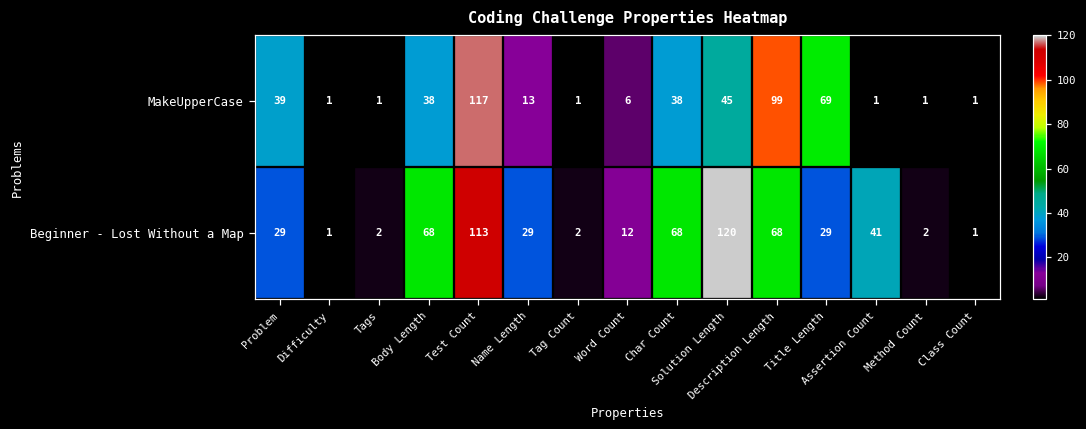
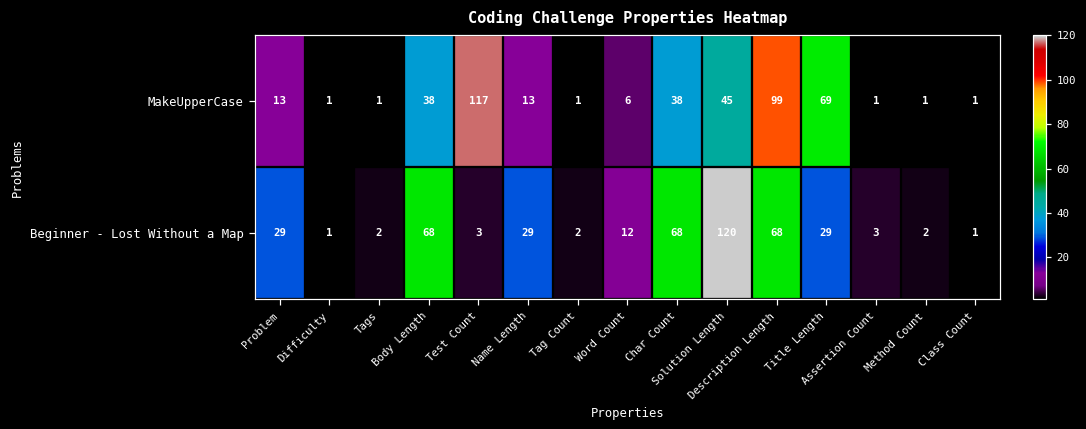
MakeUpperCase, Problem: 39 -> 13
Beginner - Lost Without a Map, Test Count: 113 -> 3
Beginner - Lost Without a Map, Assertion Count: 41 -> 3
